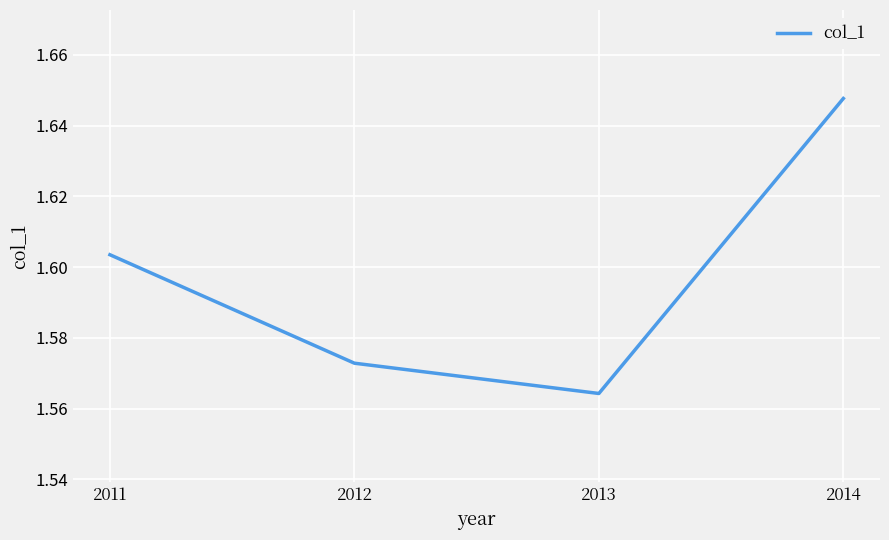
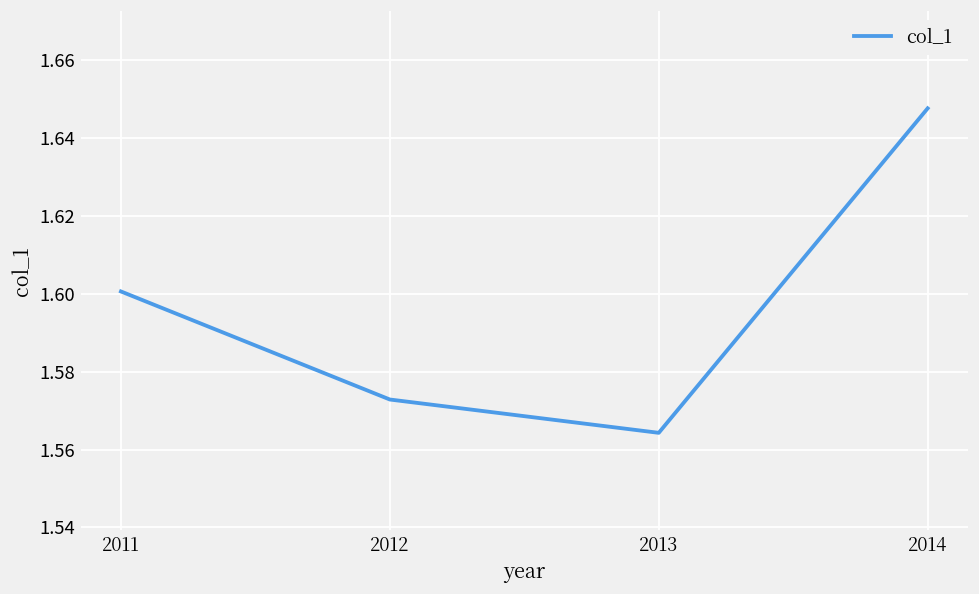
2011: 1.604 -> 1.601
